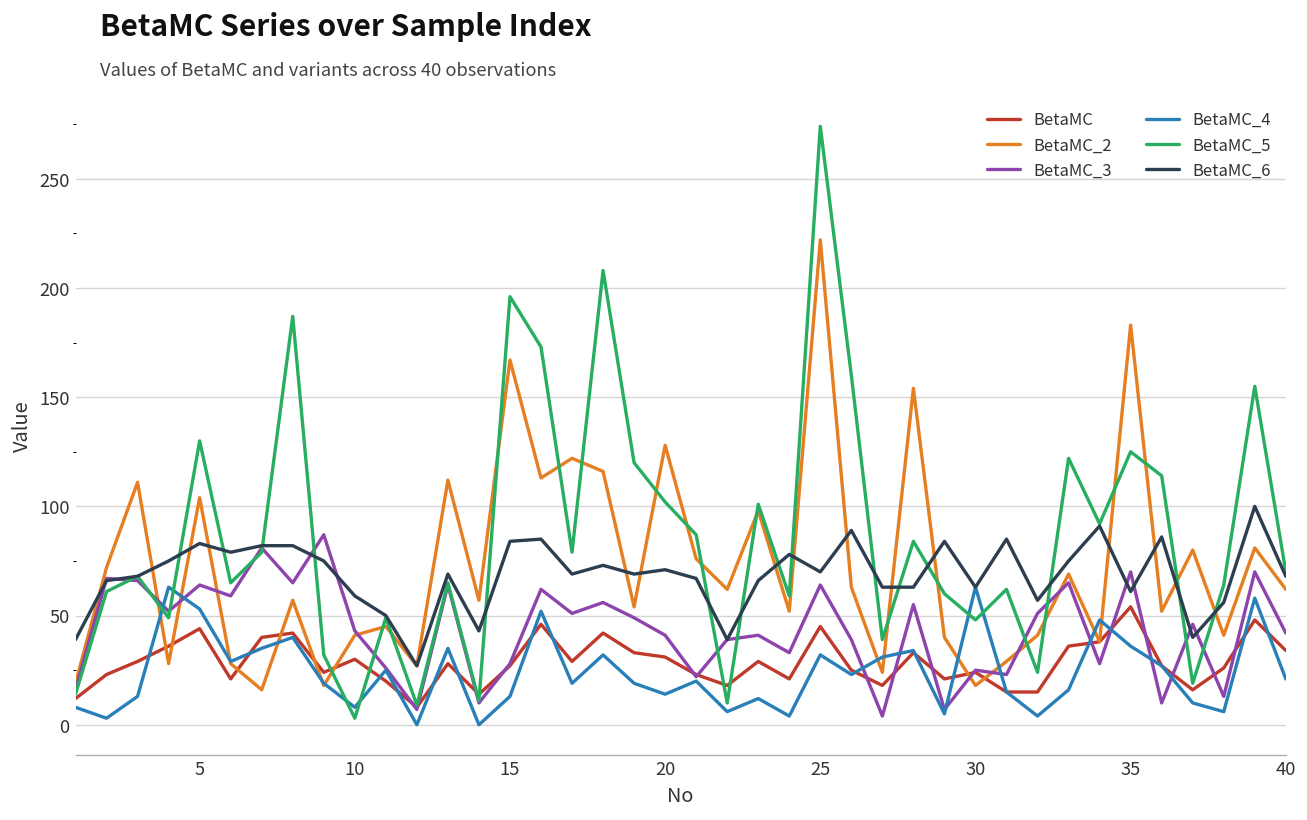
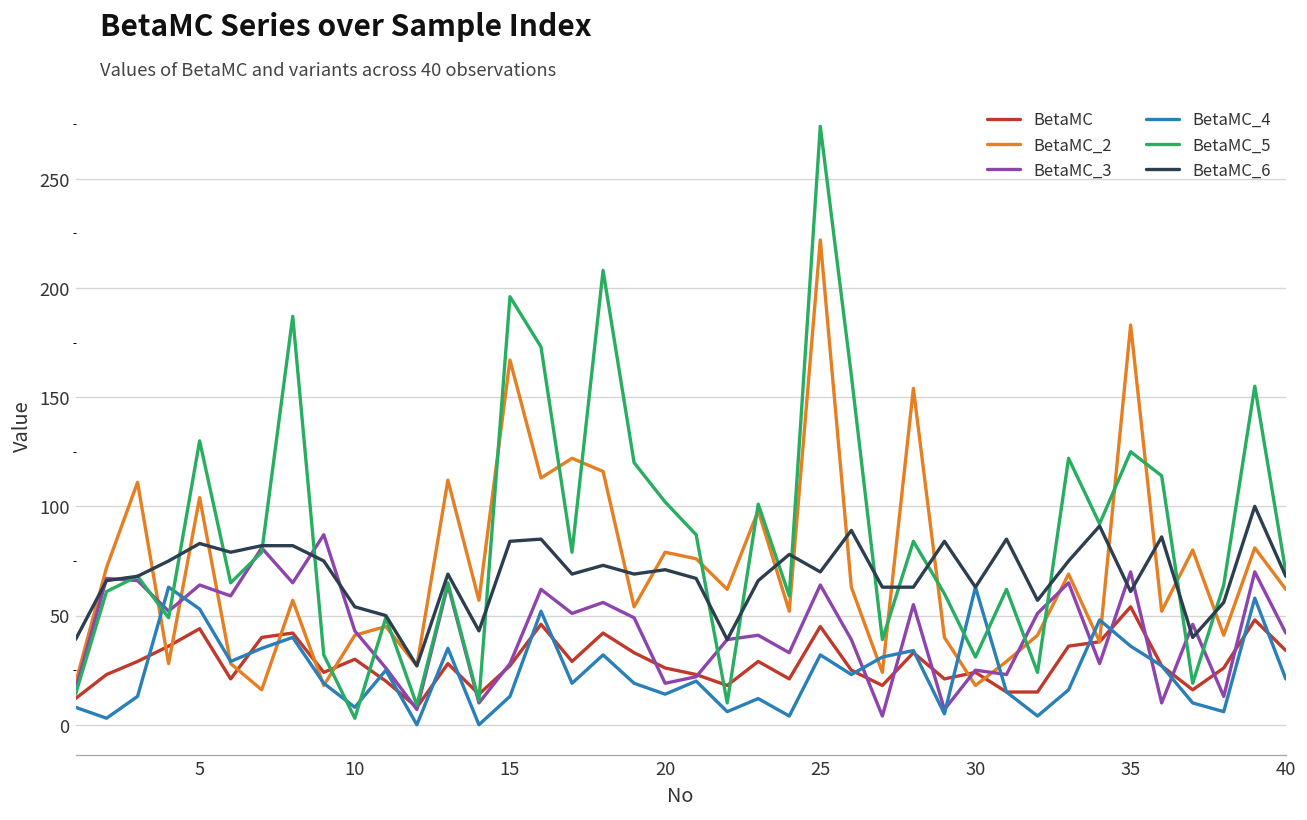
BetaMC_6, 10: 59 -> 54
BetaMC, 20: 31 -> 26
BetaMC_2, 20: 128 -> 79
BetaMC_3, 20: 41 -> 19
BetaMC_5, 30: 48 -> 31
